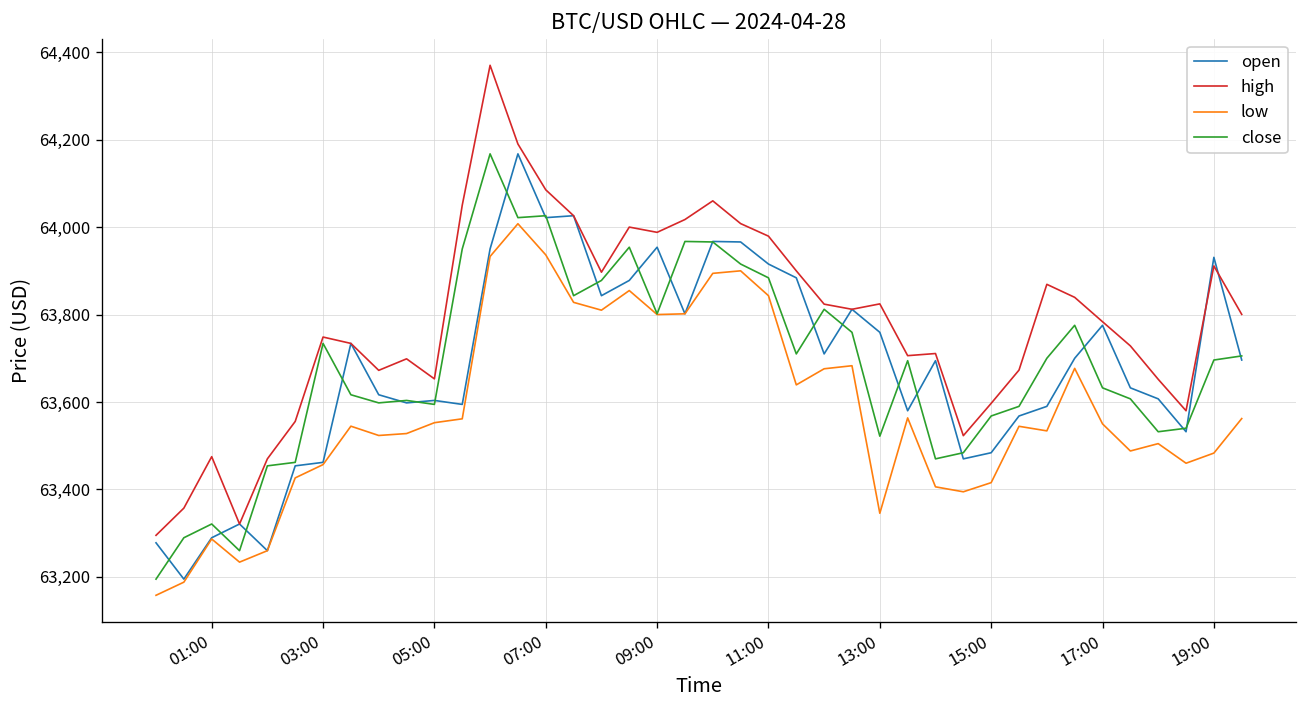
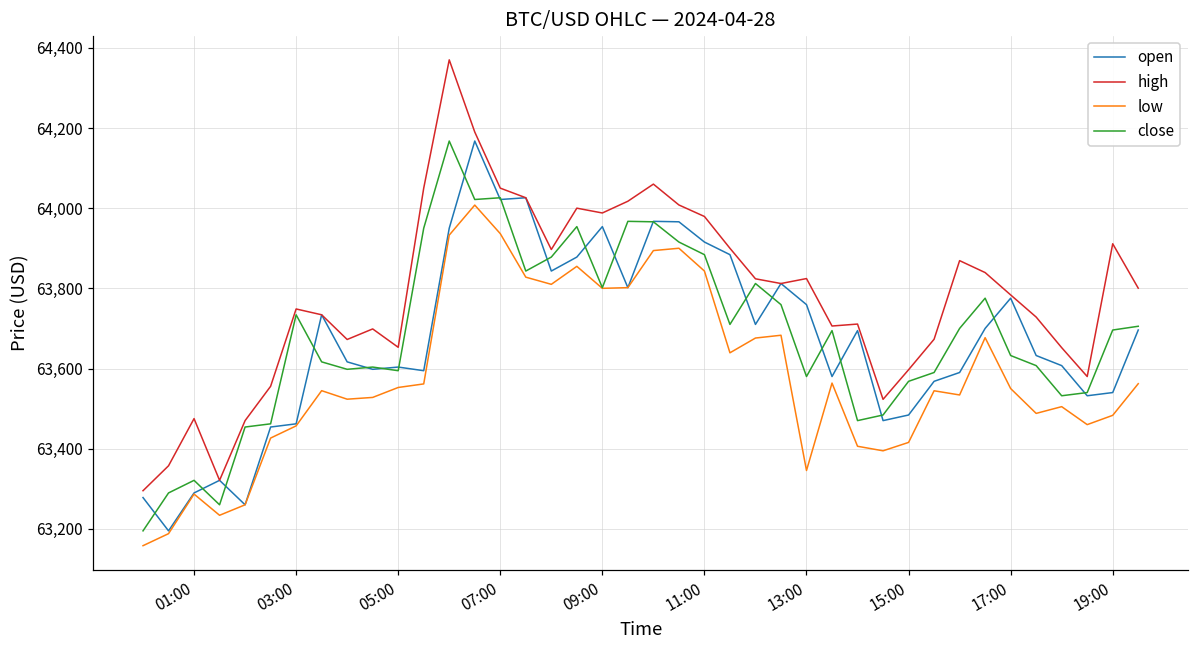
high, 07:00: 64,090 -> 64,050
close, 13:00: 63,520 -> 63,580
open, 19:00: 63,930 -> 63,540
